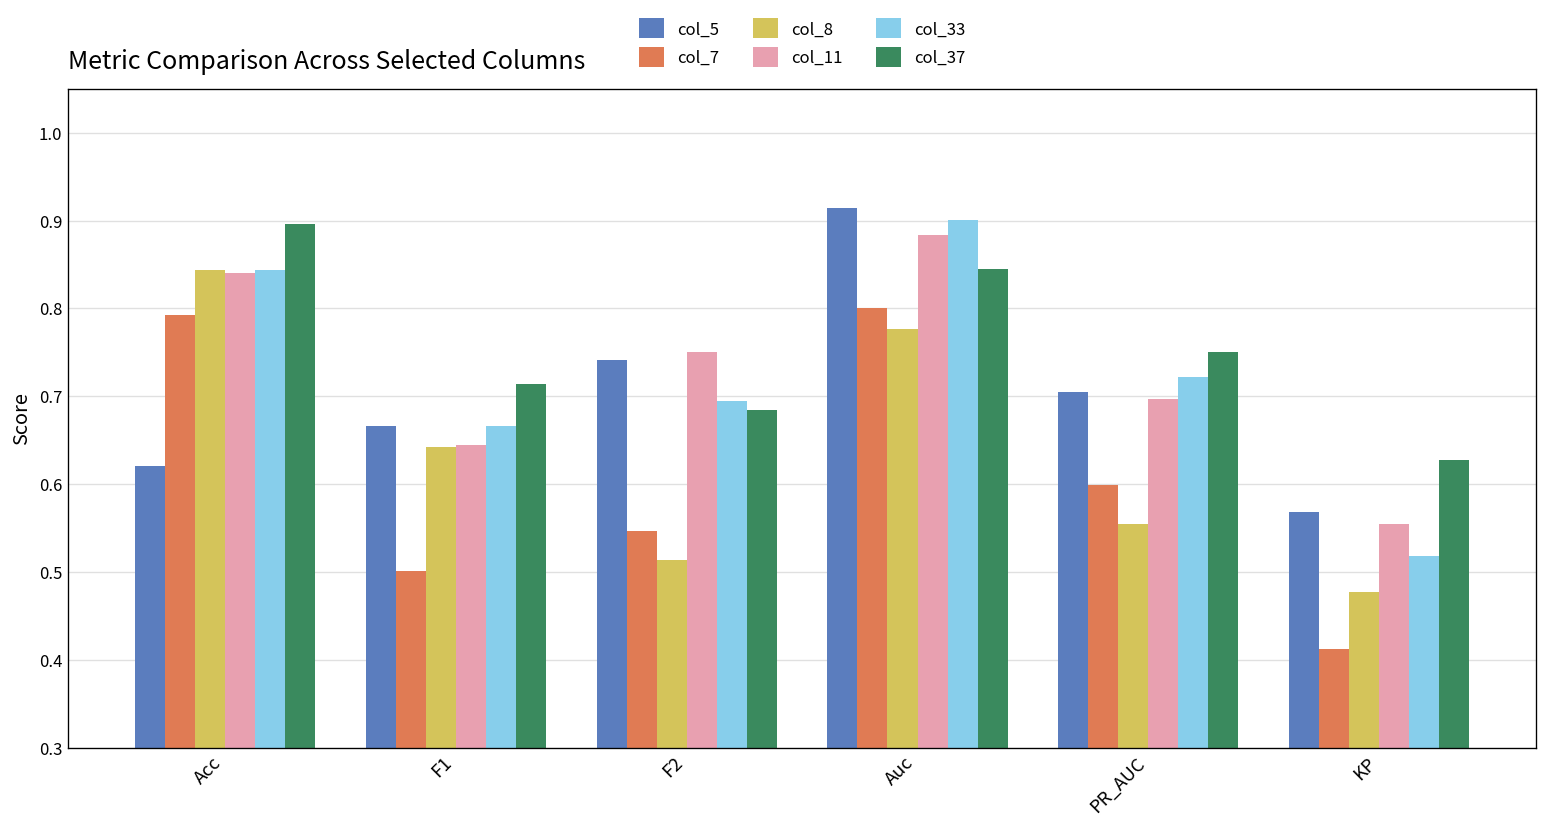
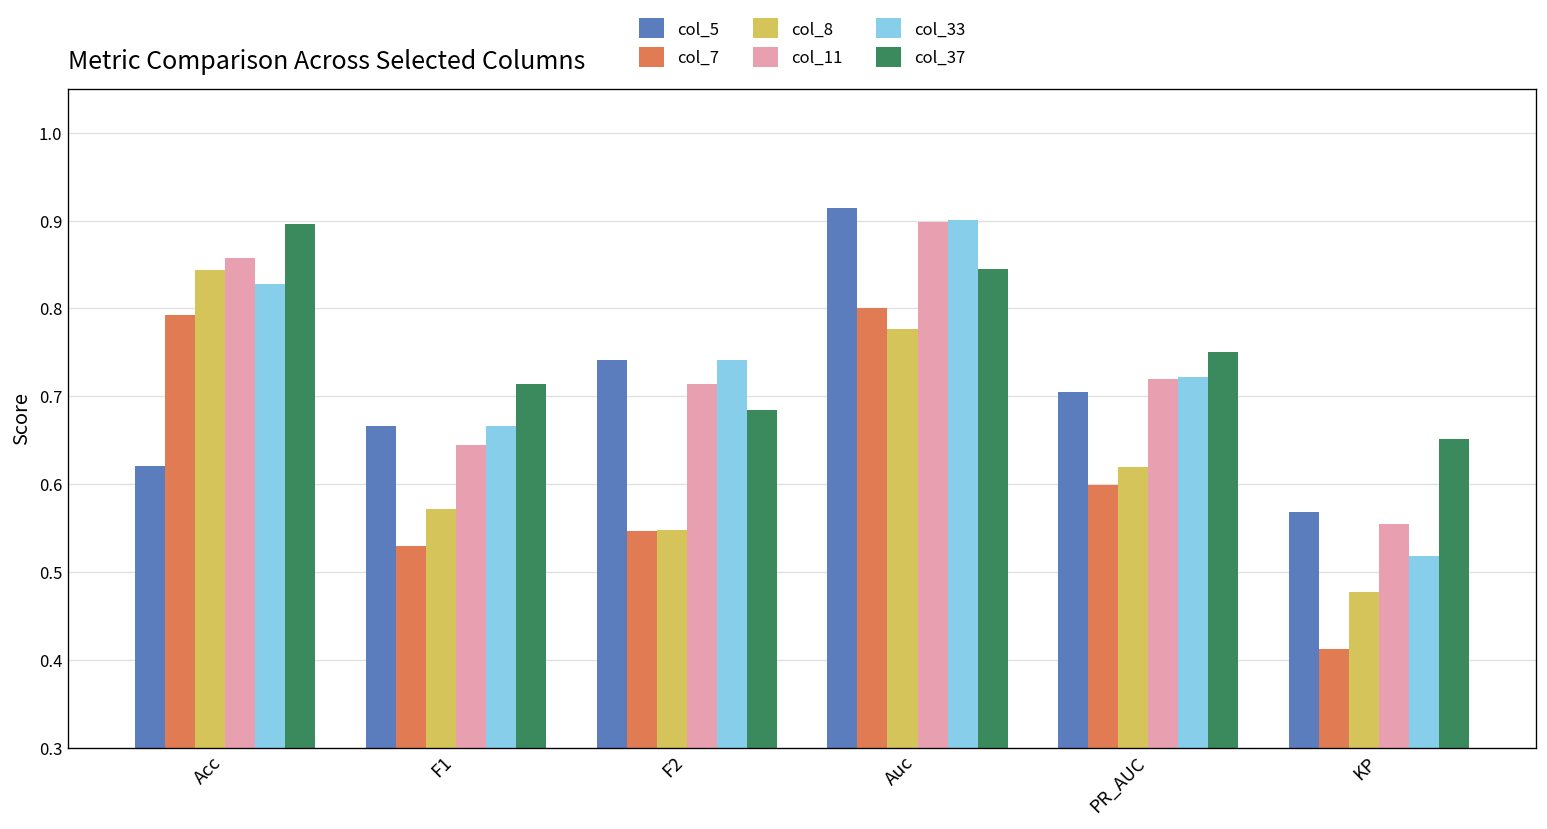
col_11, Acc: 0.84 -> 0.86
col_33, Acc: 0.84 -> 0.83
col_7, F1: 0.50 -> 0.53
col_8, F1: 0.64 -> 0.57
col_8, F2: 0.51 -> 0.55
col_11, F2: 0.75 -> 0.71
col_33, F2: 0.69 -> 0.74
col_11, Auc: 0.88 -> 0.90
col_8, PR_AUC: 0.55 -> 0.62
col_11, PR_AUC: 0.70 -> 0.72
col_37, KP: 0.63 -> 0.65
